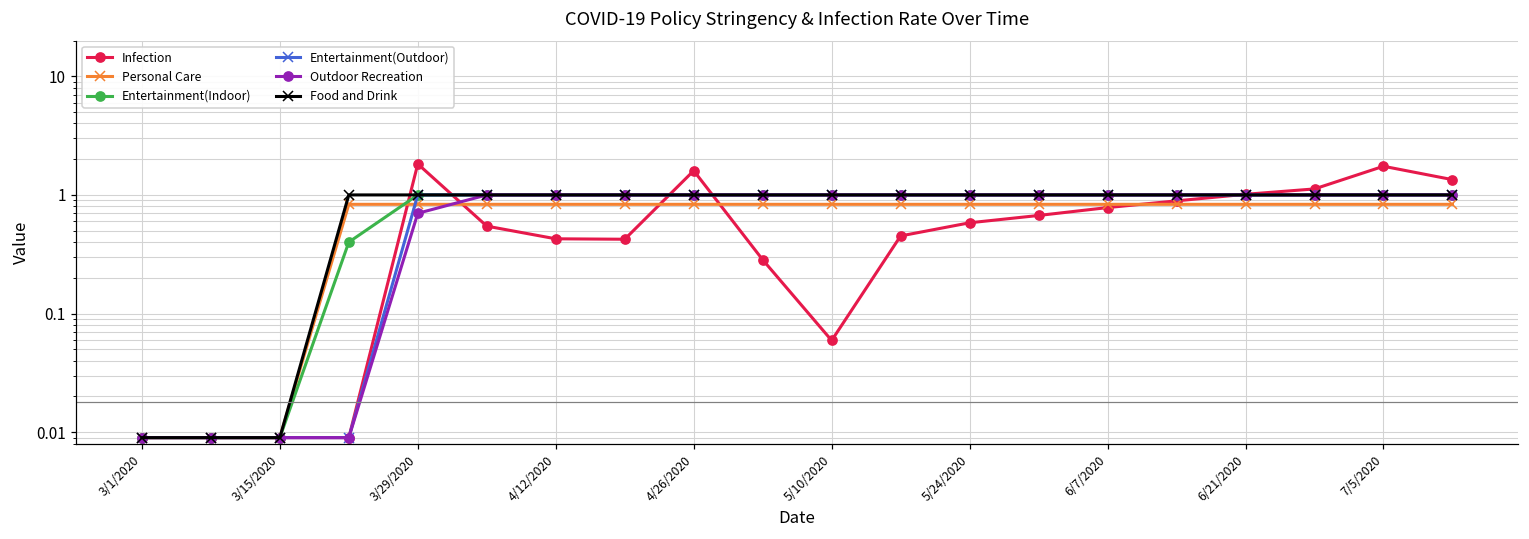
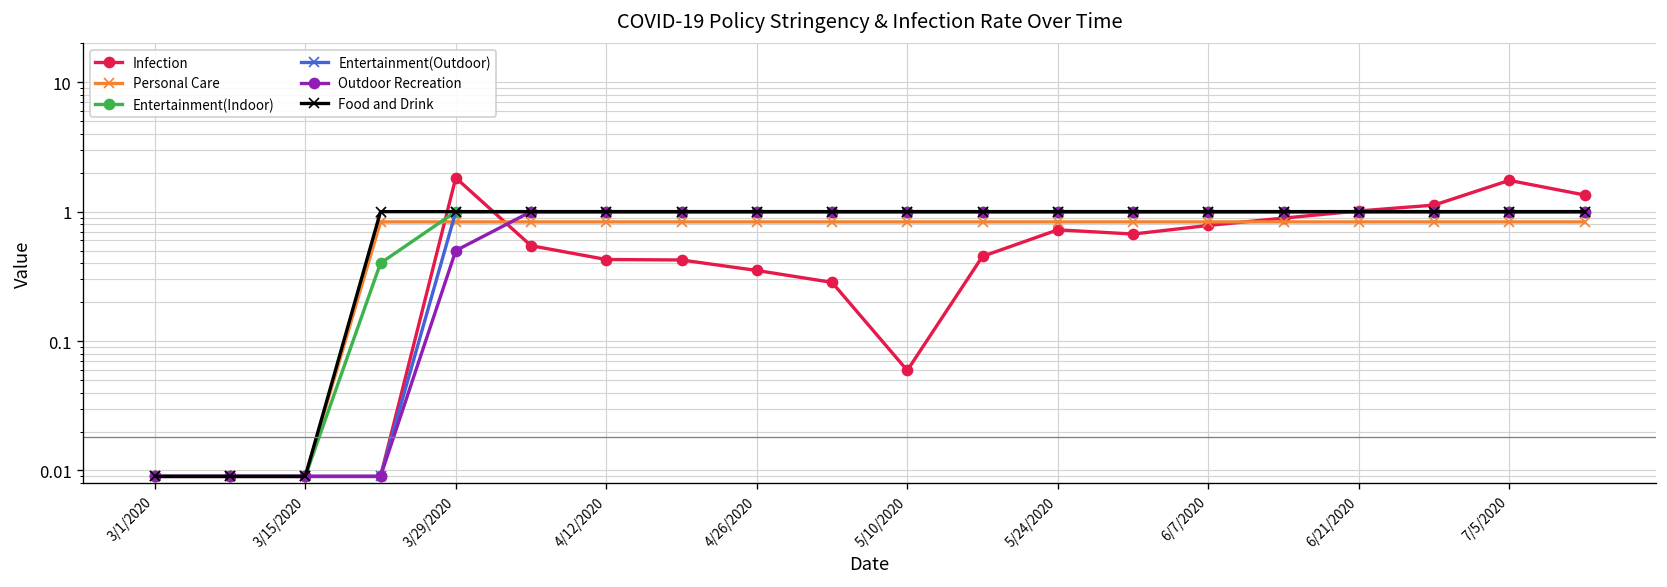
Outdoor Recreation, 3/29/2020: 0.7 -> 0.5
Infection, 4/26/2020: 1.6 -> 0.35
Infection, 5/24/2020: 0.6 -> 0.7
